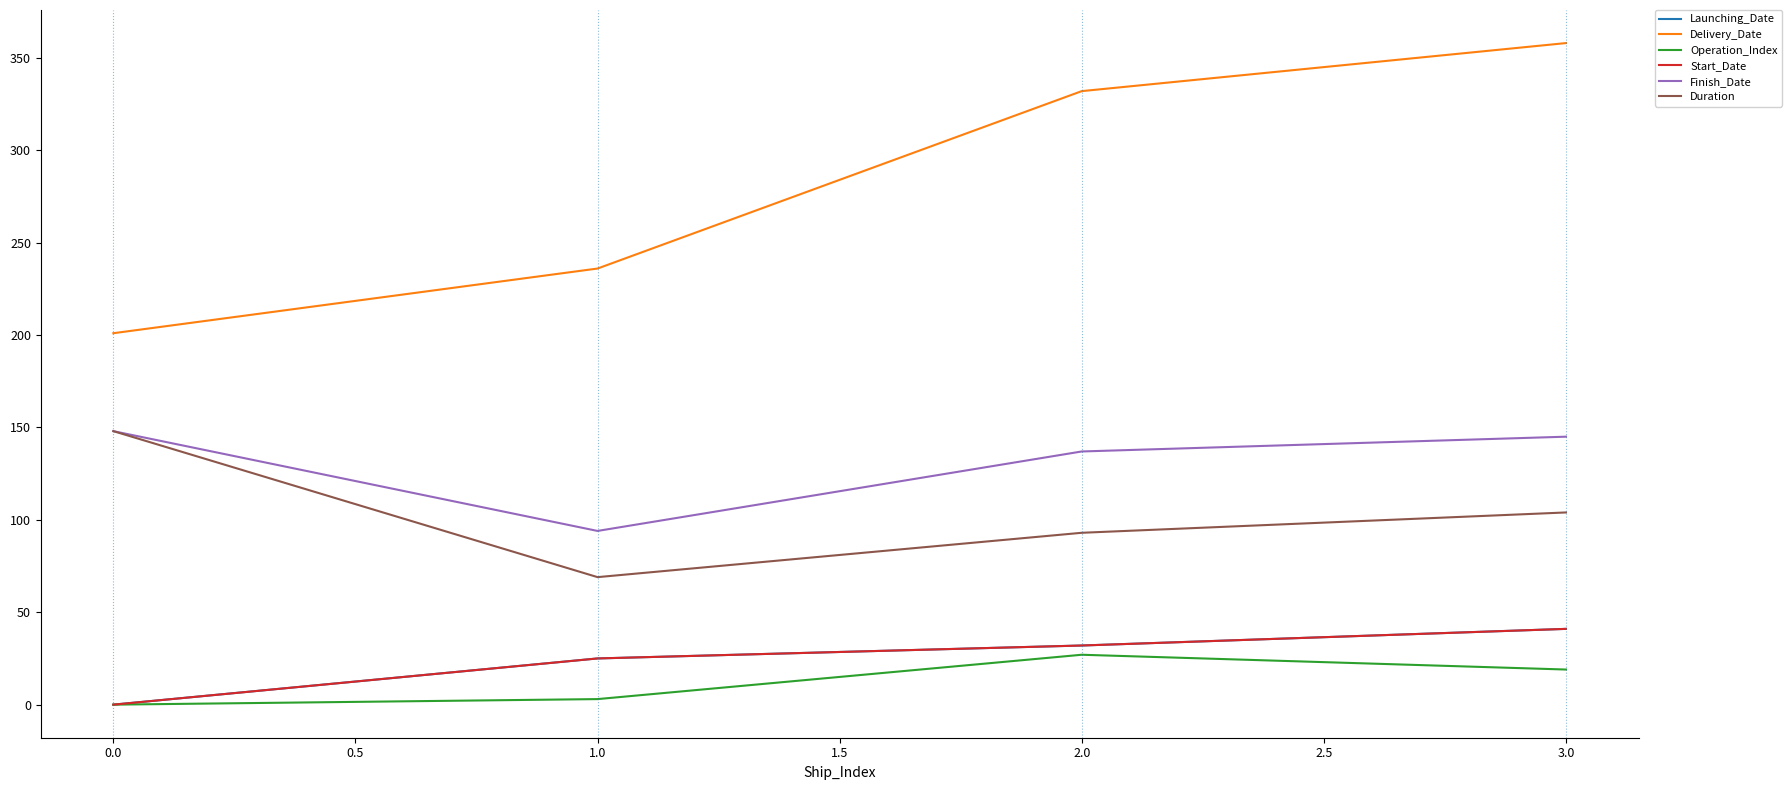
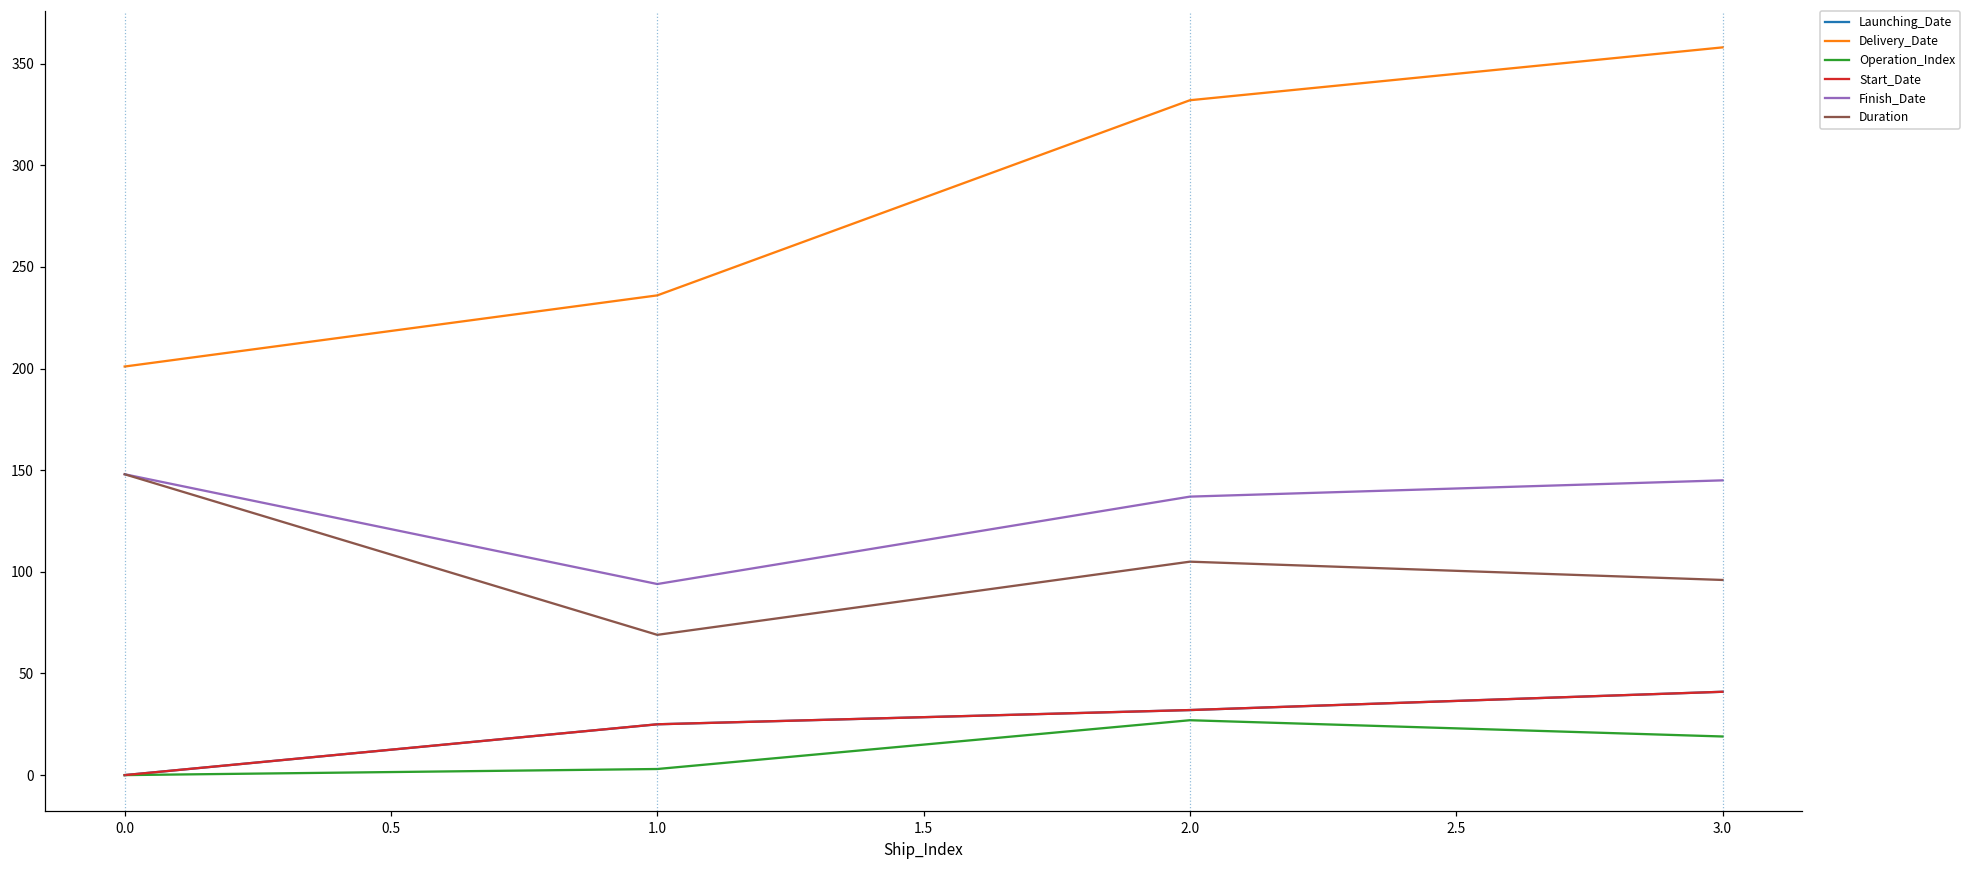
Duration, 2.0: 93 -> 105
Duration, 3.0: 104 -> 96
